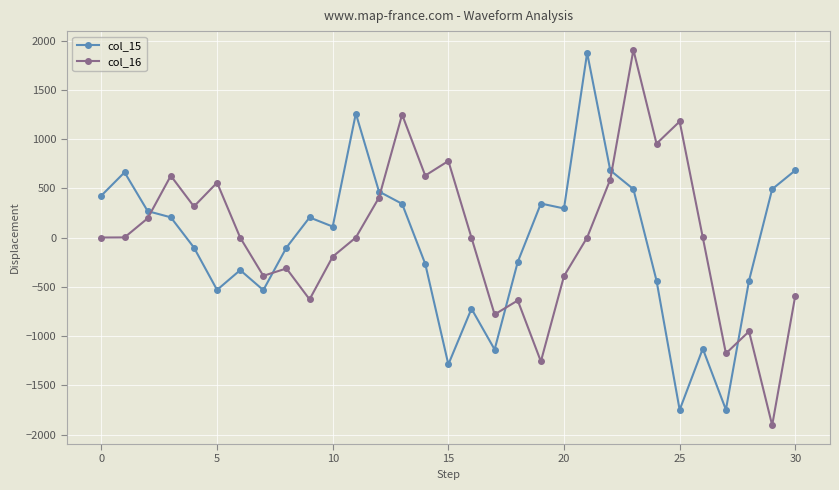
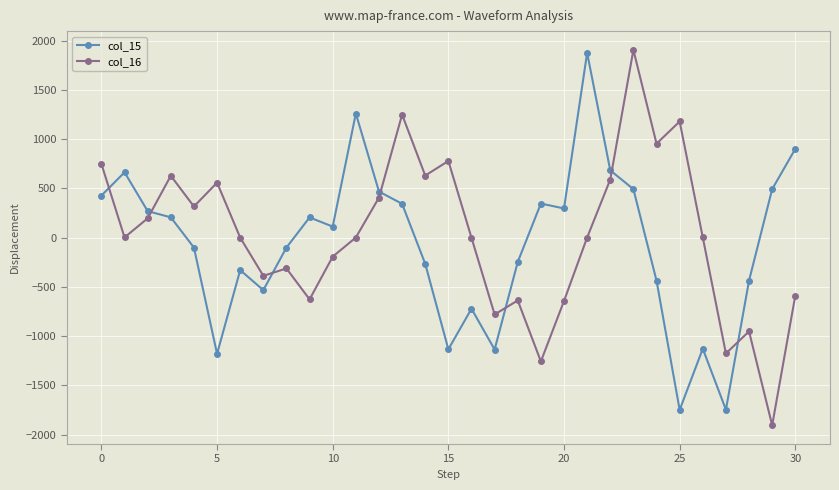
col_16, 0: 0 -> 700
col_15, 5: -500 -> -1200
col_15, 15: -1300 -> -1100
col_16, 20: -400 -> -600
col_15, 30: 700 -> 900
